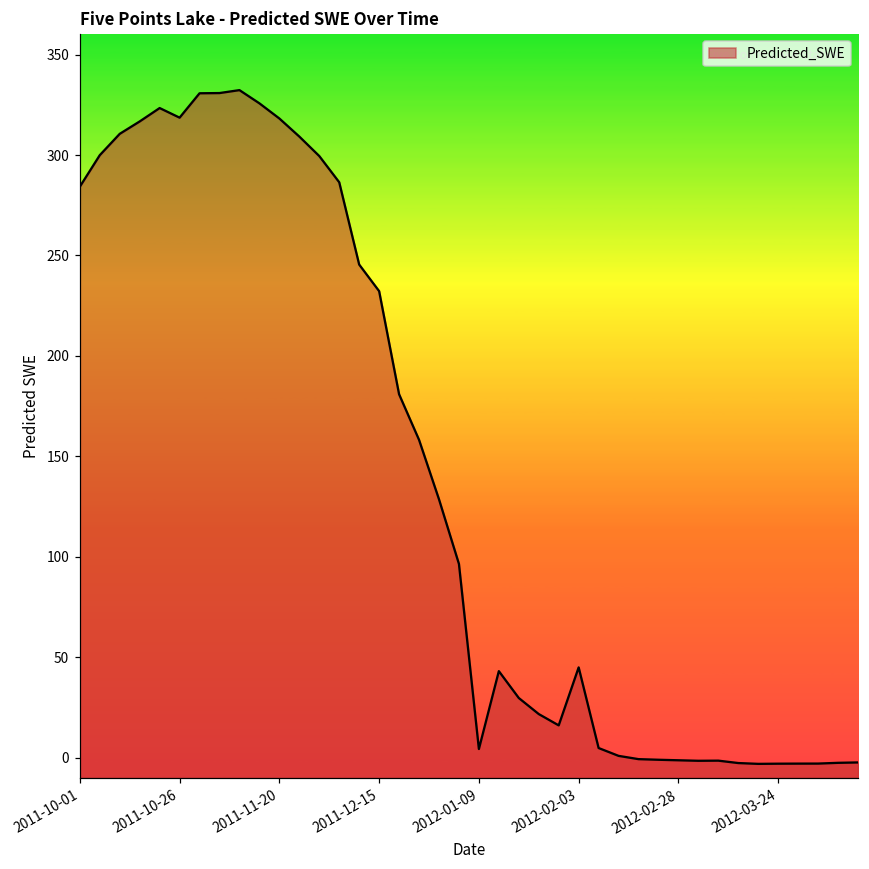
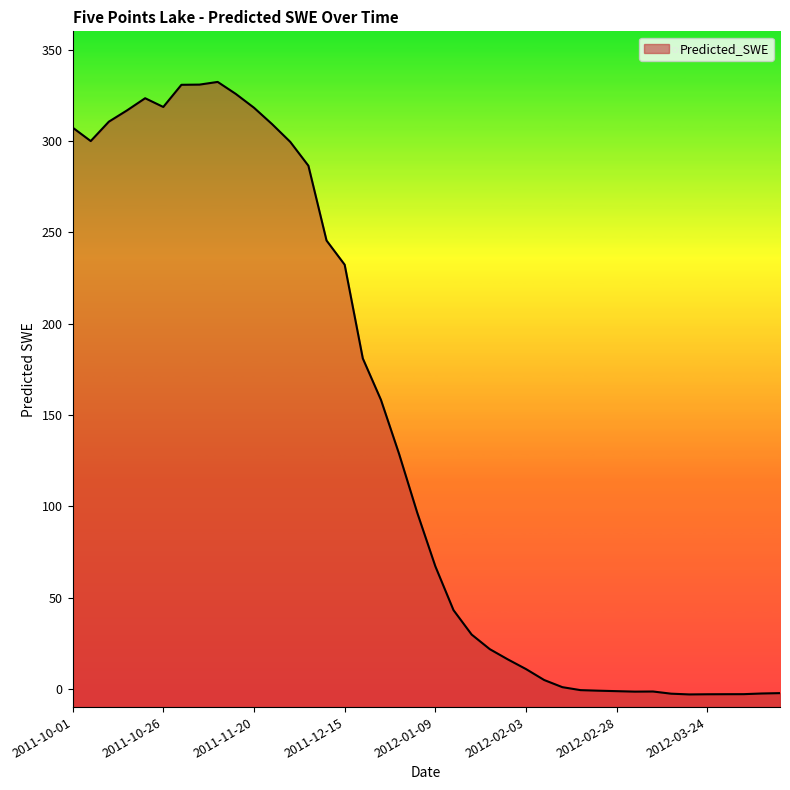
2011-10-01: 284 -> 307
2012-01-09: 4 -> 67
2012-02-03: 45 -> 11
